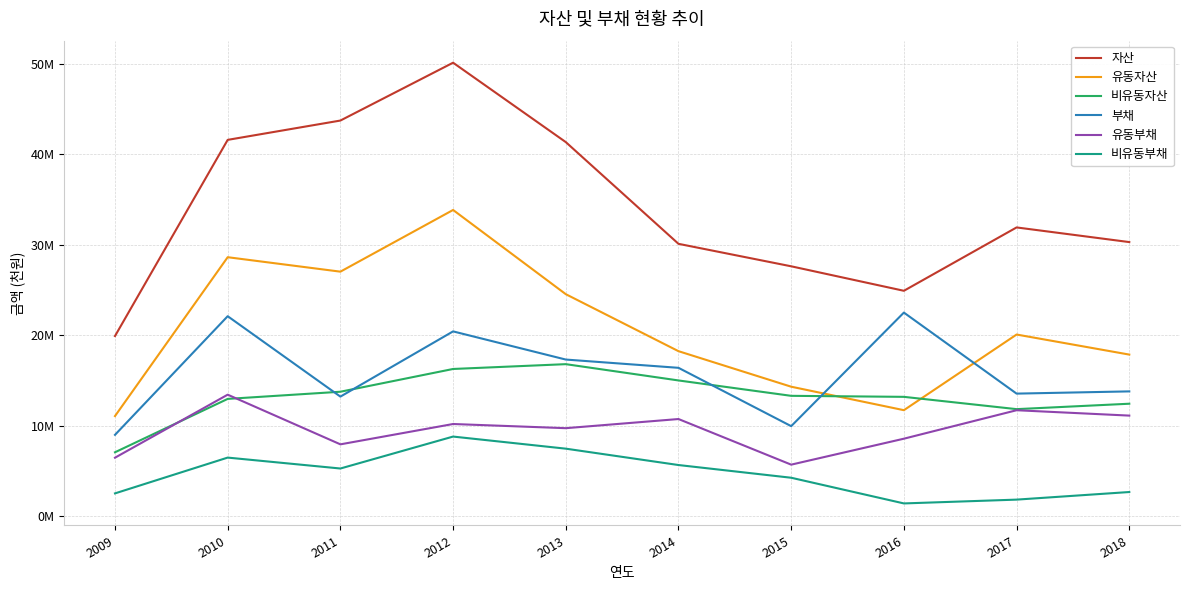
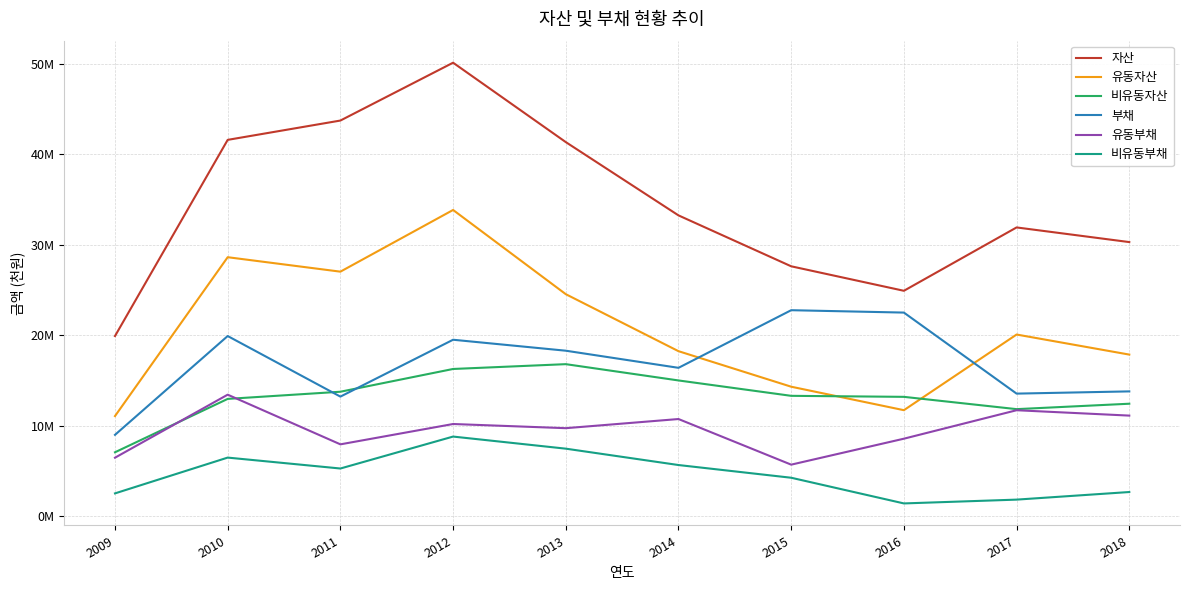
부채, 2010: 22000000 -> 20000000
부채, 2012: 20400000 -> 19500000
부채, 2013: 17000000 -> 18000000
자산, 2014: 30000000 -> 33000000
부채, 2015: 10000000 -> 23000000
